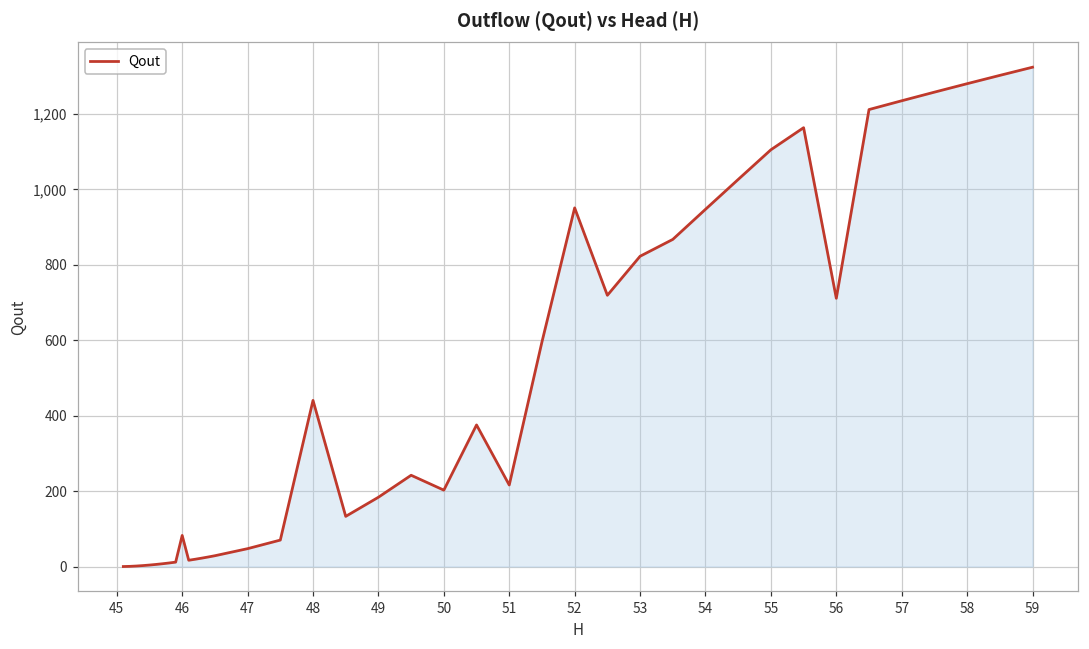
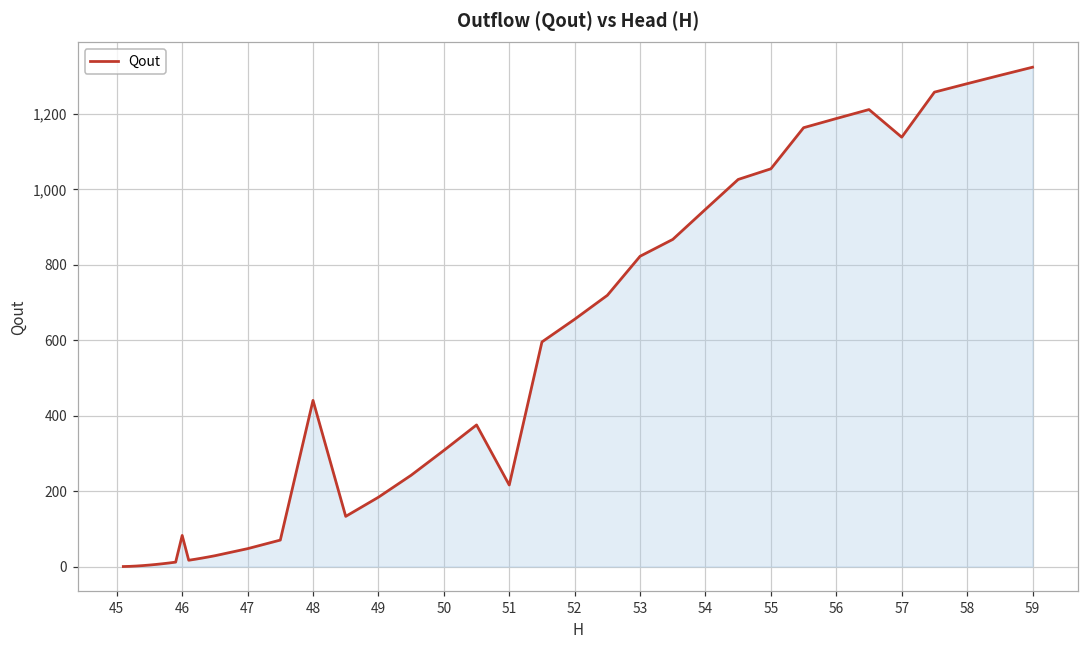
50: 200 -> 310
52: 950 -> 660
55: 1,110 -> 1,050
56: 710 -> 1,190
57: 1,230 -> 1,140
